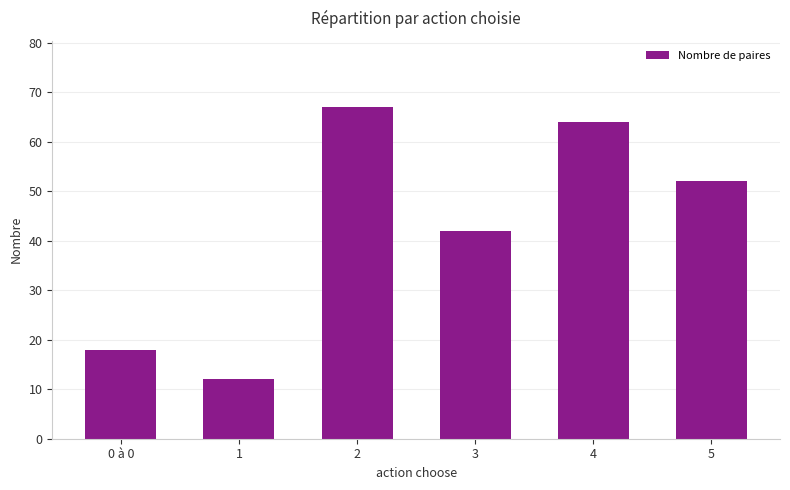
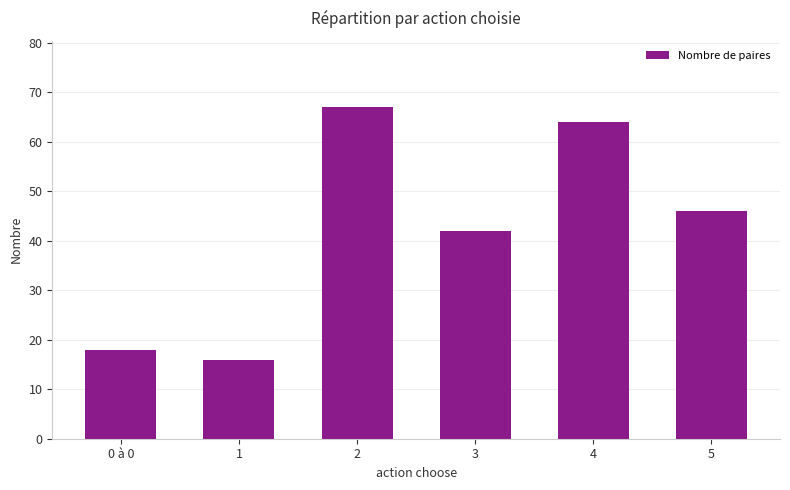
1: 12 -> 16
5: 52 -> 46
